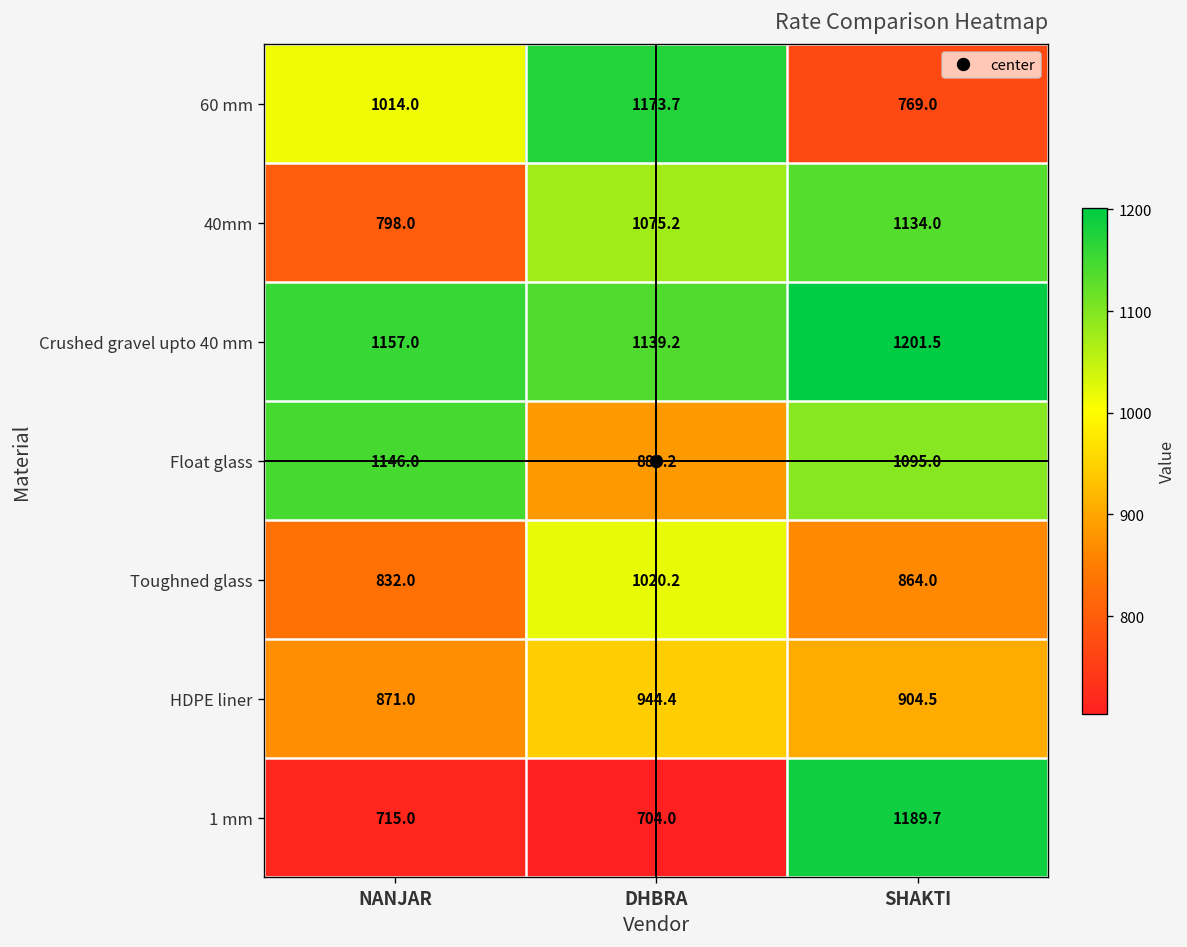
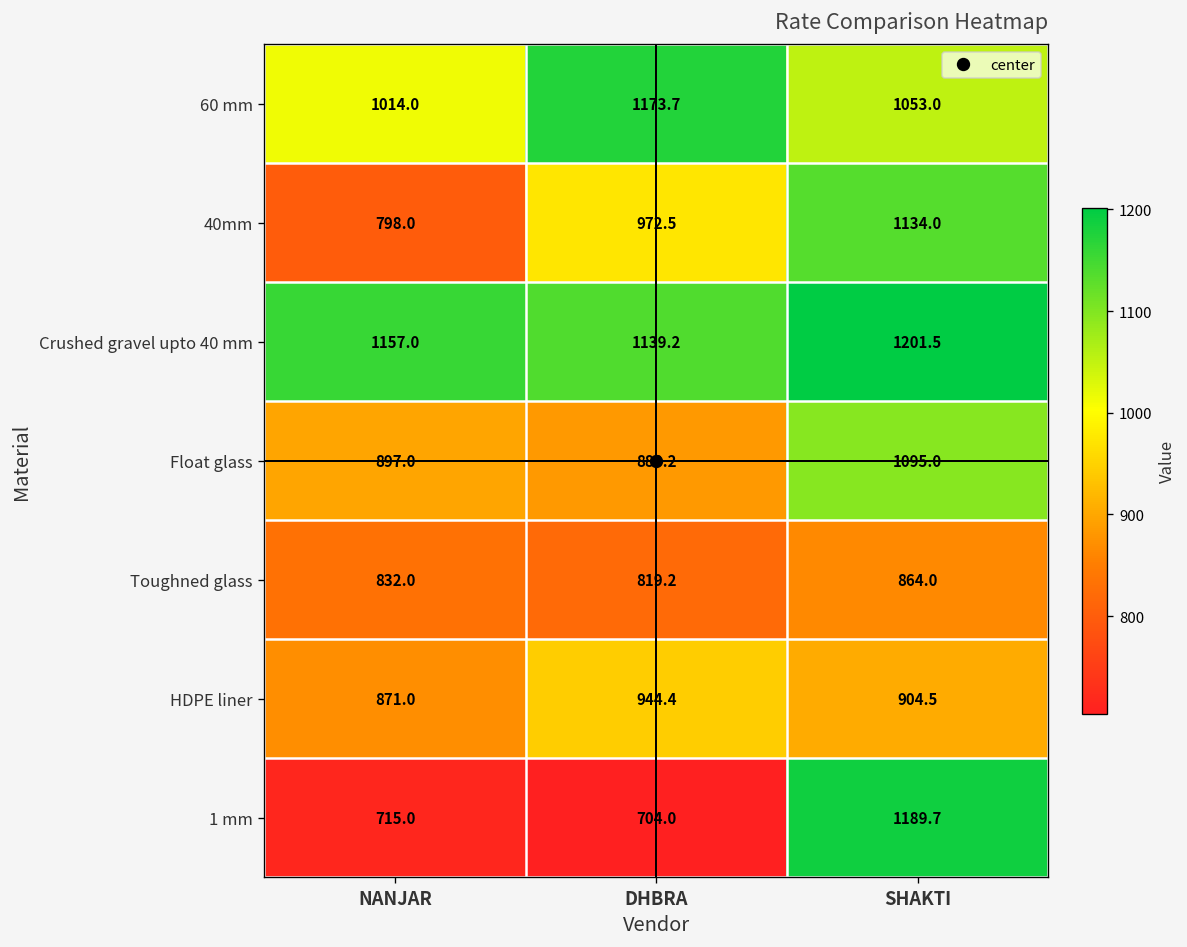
60 mm, SHAKTI: 769.0 -> 1053.0
40mm, DHBRA: 1075.2 -> 972.5
Float glass, NANJAR: 1146.0 -> 897.0
Toughned glass, DHBRA: 1020.2 -> 819.2
